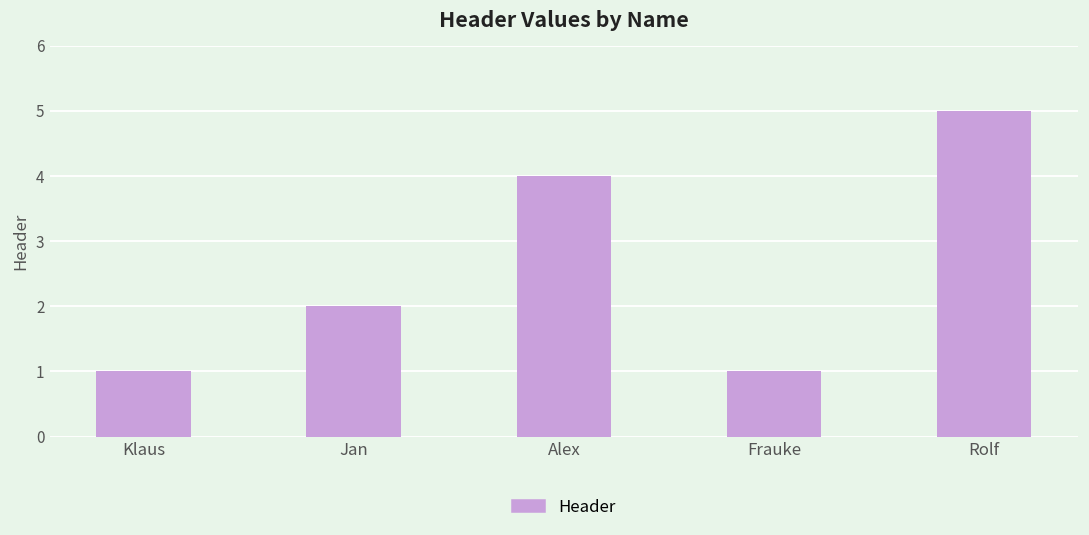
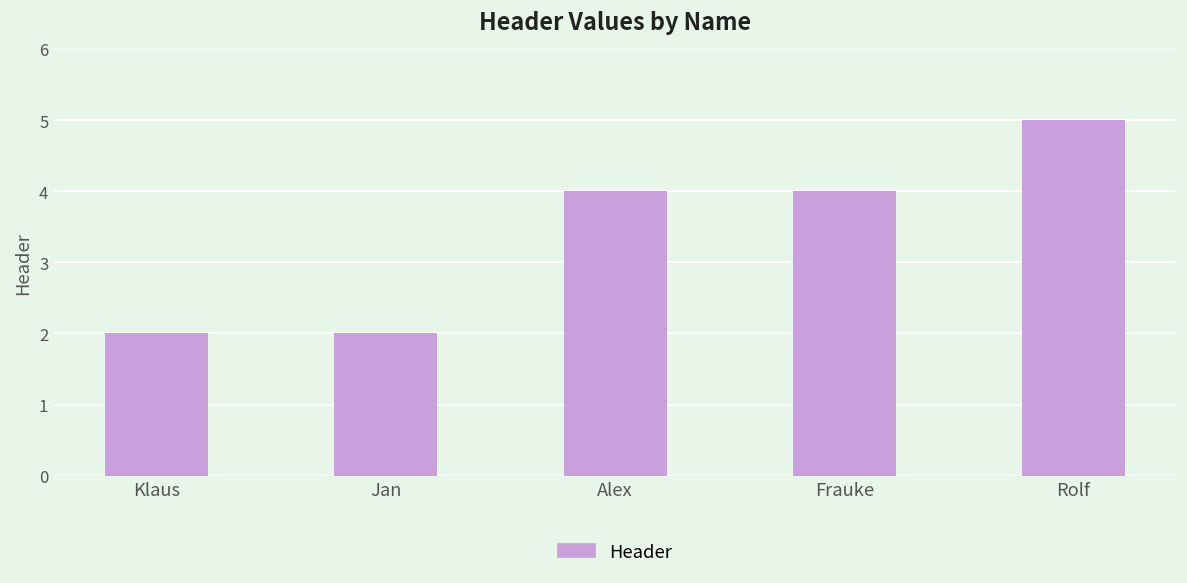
Klaus: 1 -> 2
Frauke: 1 -> 4
